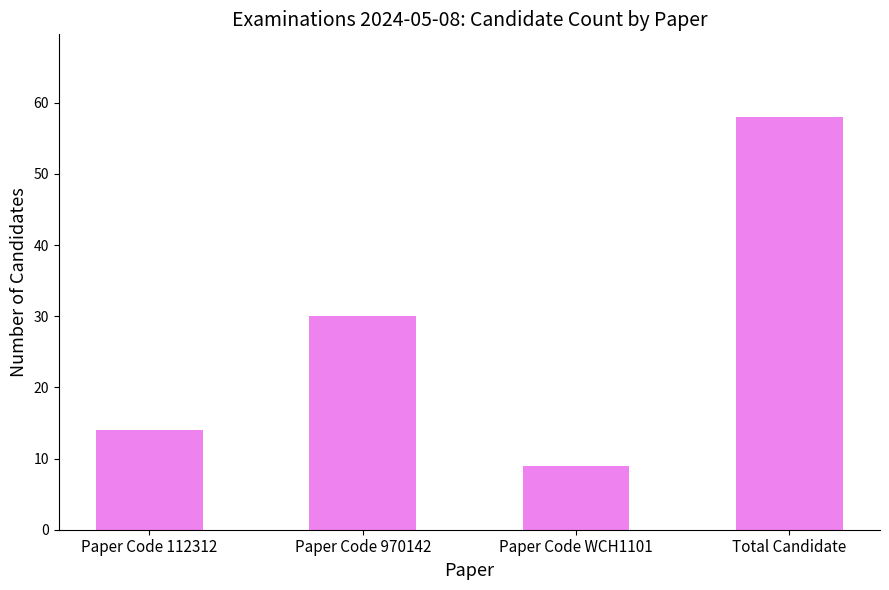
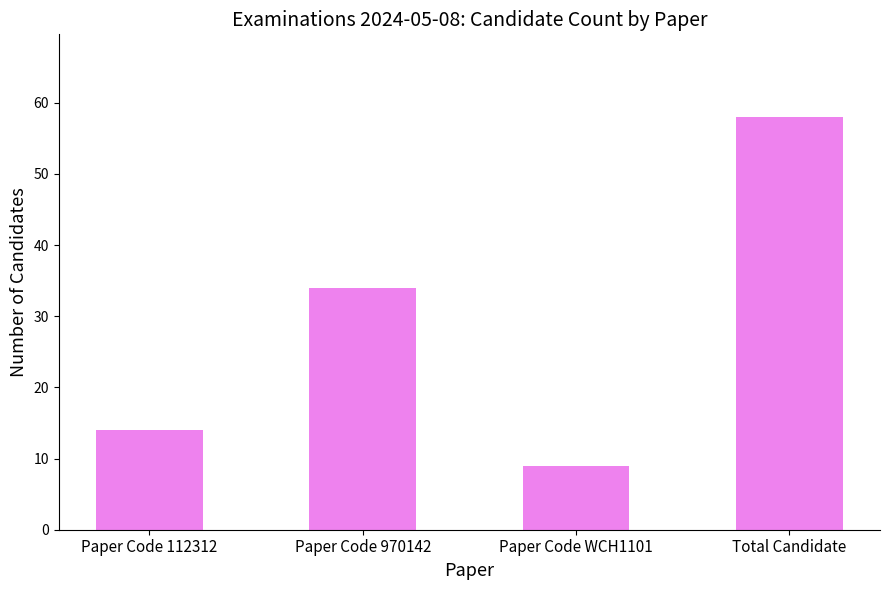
Paper Code 970142: 30 -> 34
